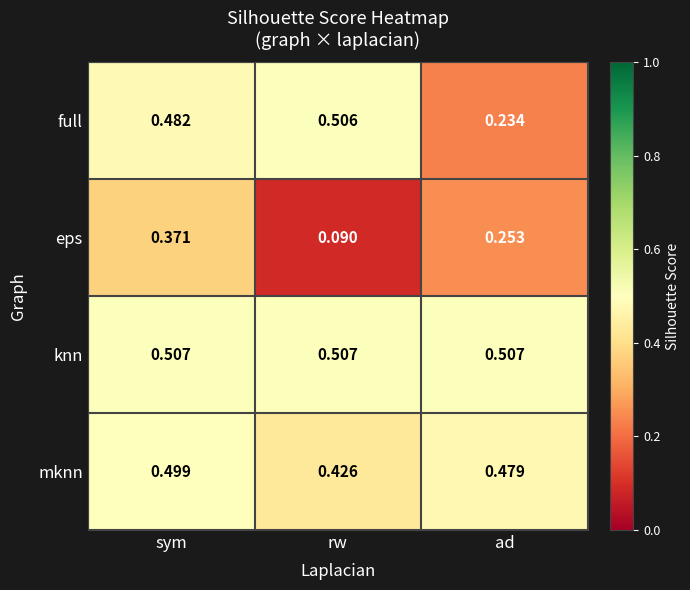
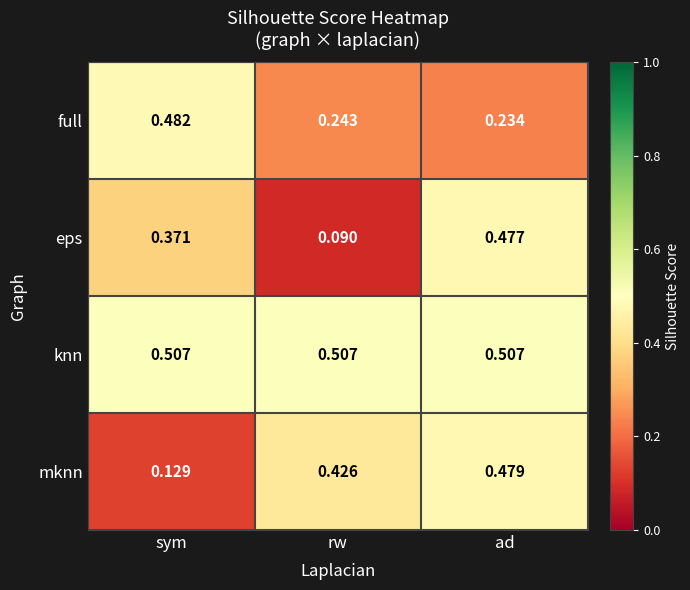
full, rw: 0.506 -> 0.243
eps, ad: 0.253 -> 0.477
mknn, sym: 0.499 -> 0.129
